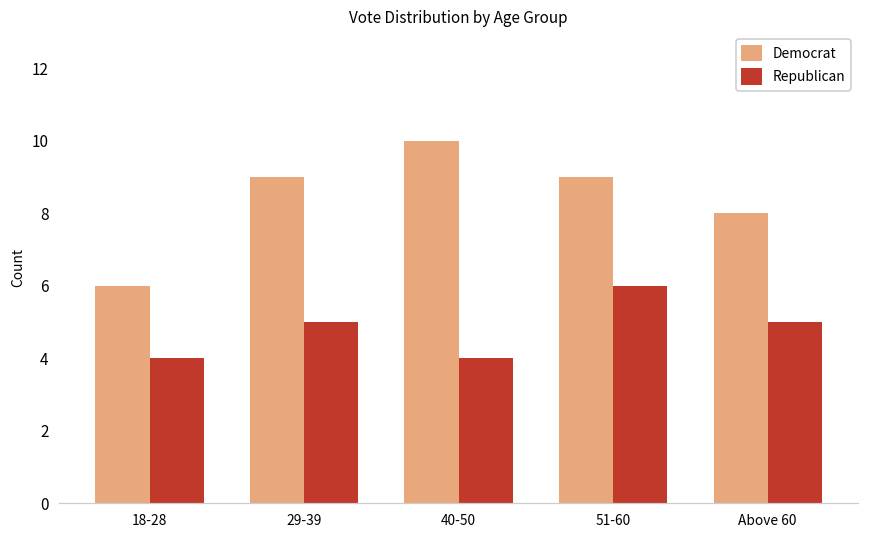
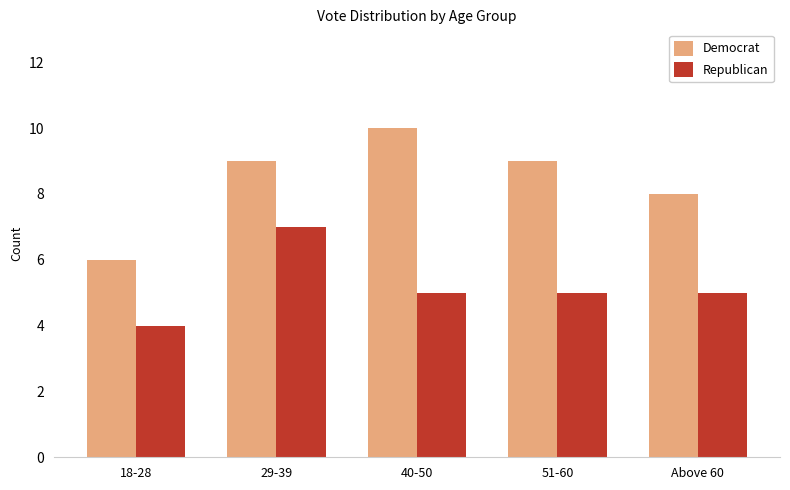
Republican, 29-39: 5 -> 7
Republican, 40-50: 4 -> 5
Republican, 51-60: 6 -> 5
